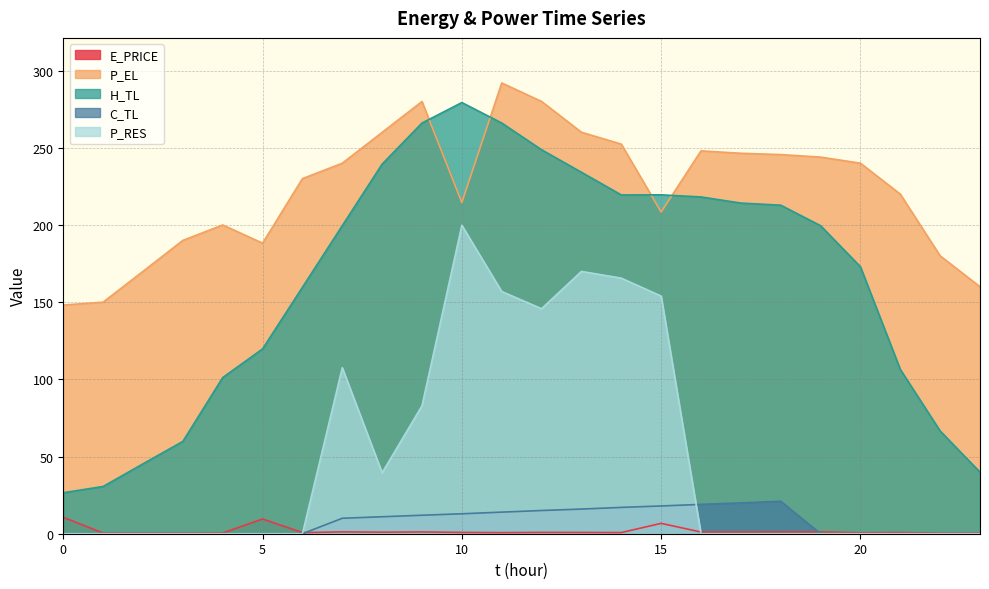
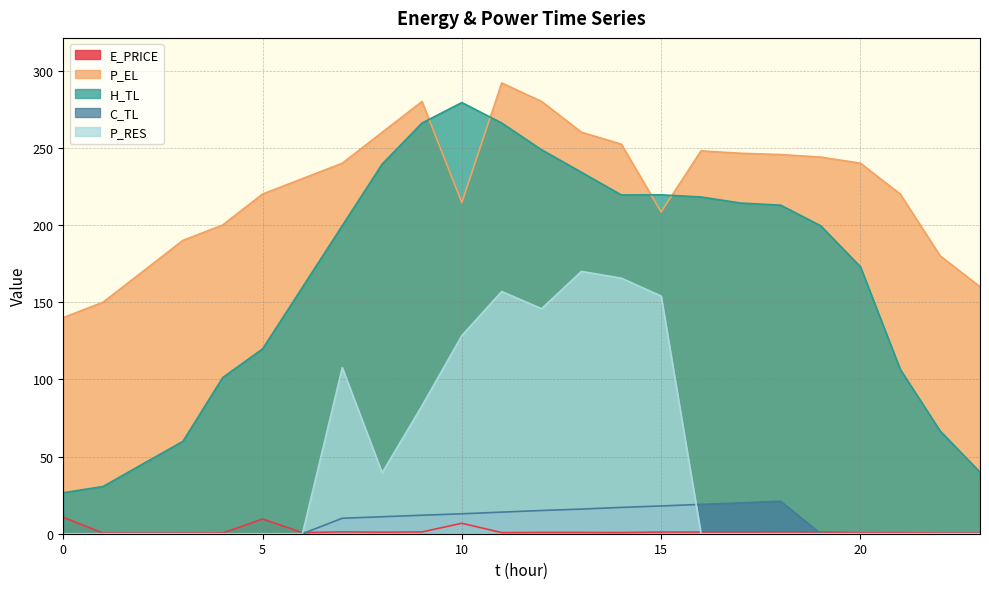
P_EL, 0: 148 -> 140
P_EL, 5: 188 -> 220
E_PRICE, 10: 1 -> 7
P_RES, 10: 200 -> 128
E_PRICE, 15: 7 -> 1
